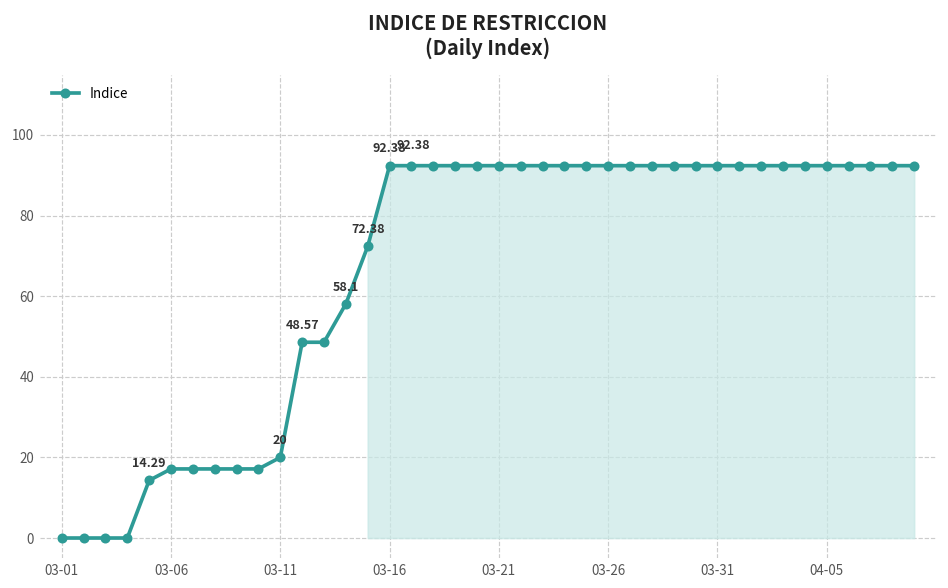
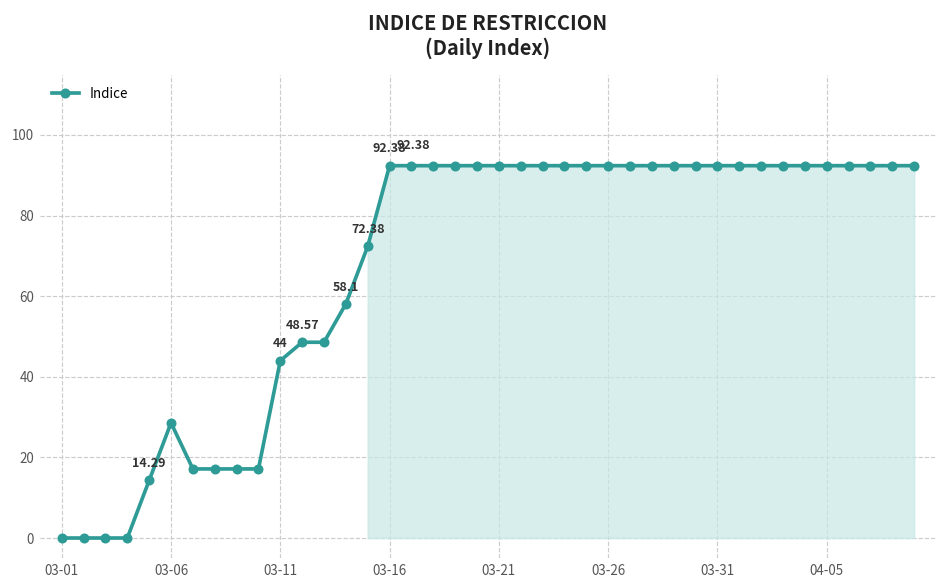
Indice, 03-06: 17 -> 29
Indice, 03-11: 20 -> 44
